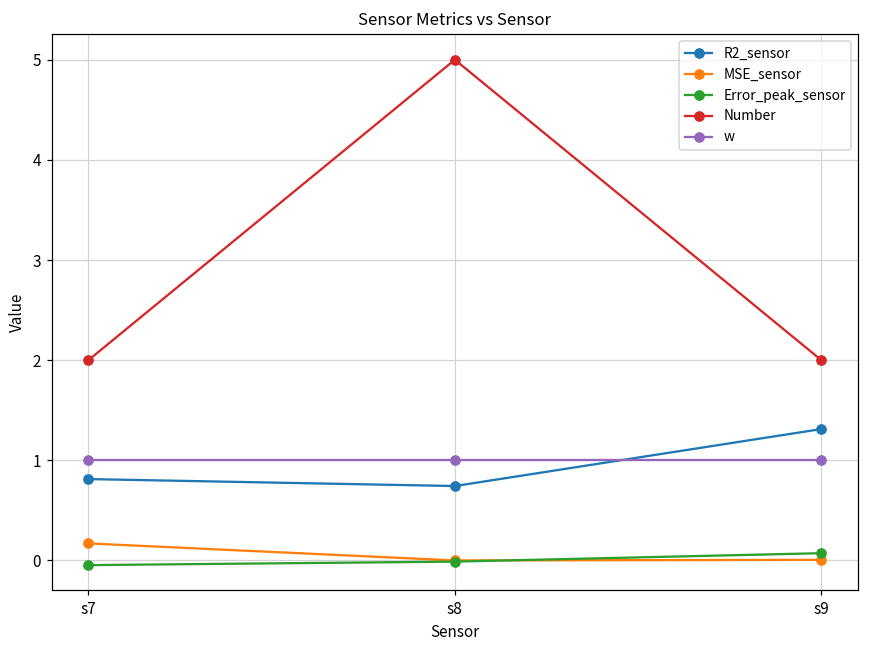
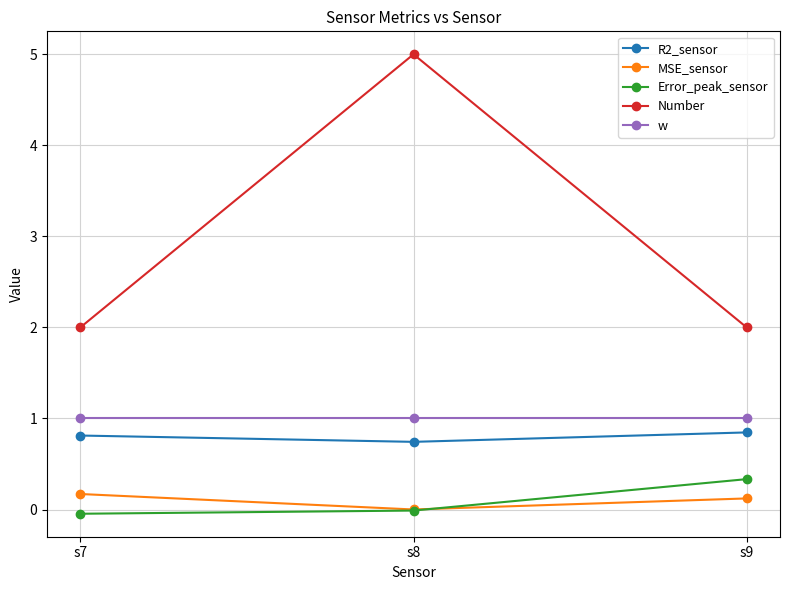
R2_sensor, s9: 1.3 -> 0.8
MSE_sensor, s9: 0.0 -> 0.1
Error_peak_sensor, s9: 0.1 -> 0.3
